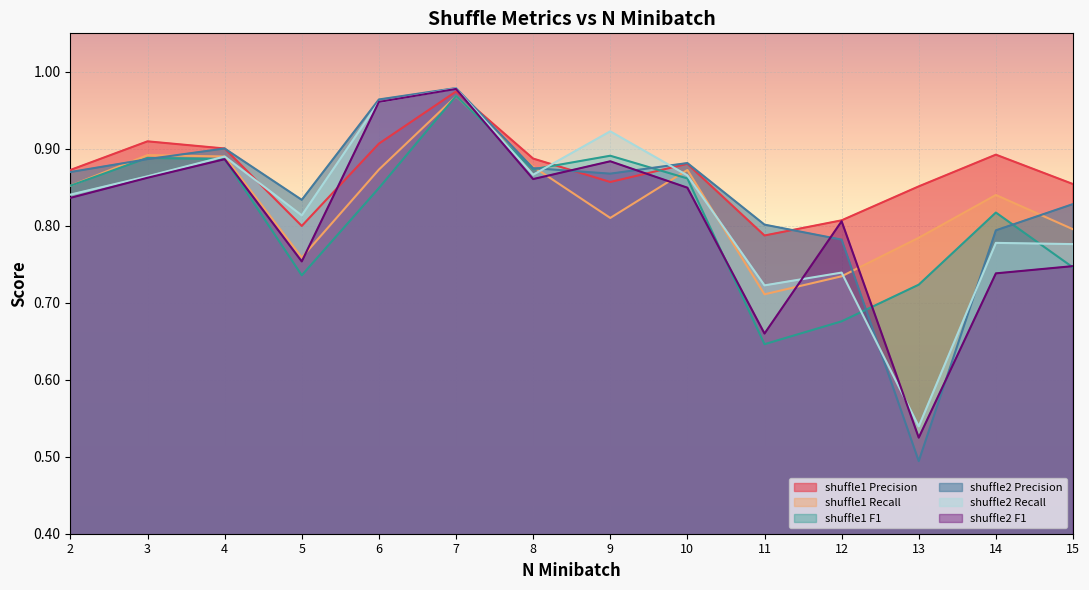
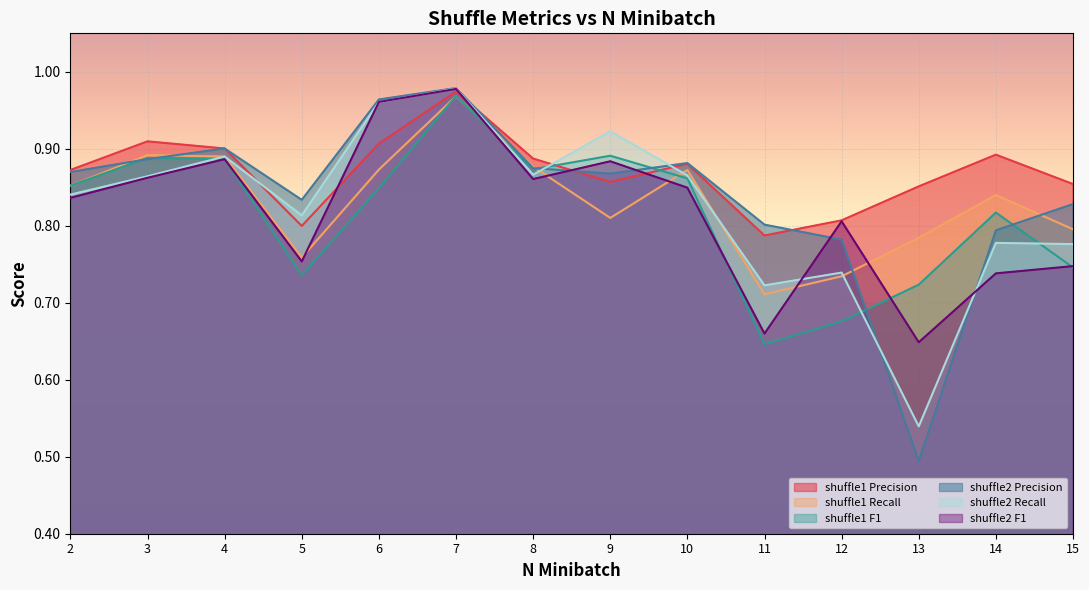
shuffle2 F1, 13: 0.52 -> 0.65
